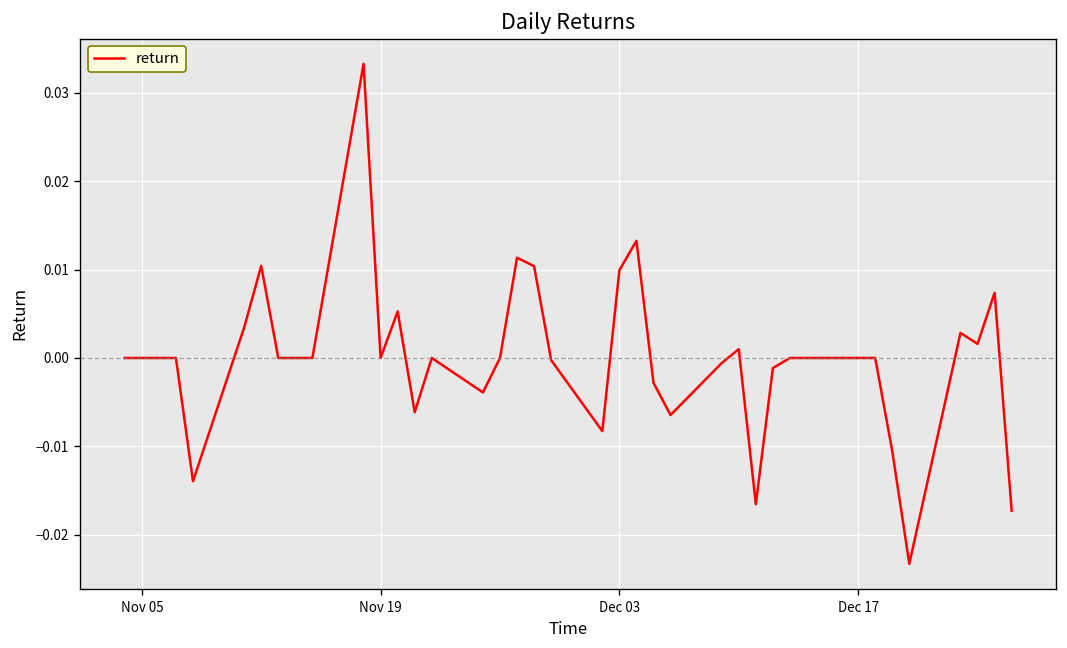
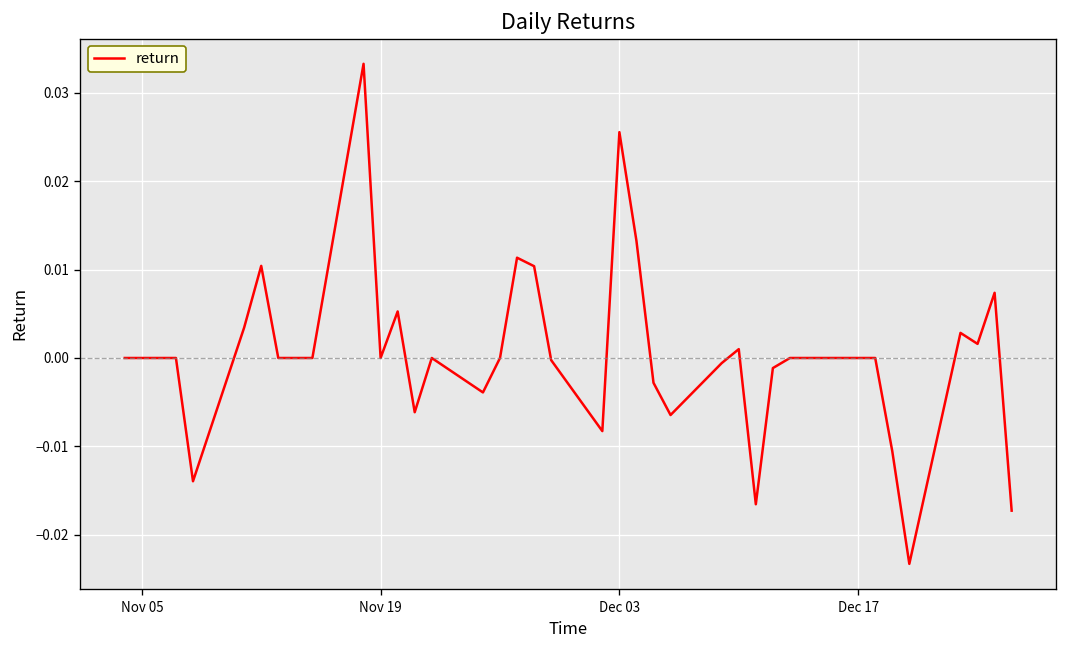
Dec 03: 0.010 -> 0.026
